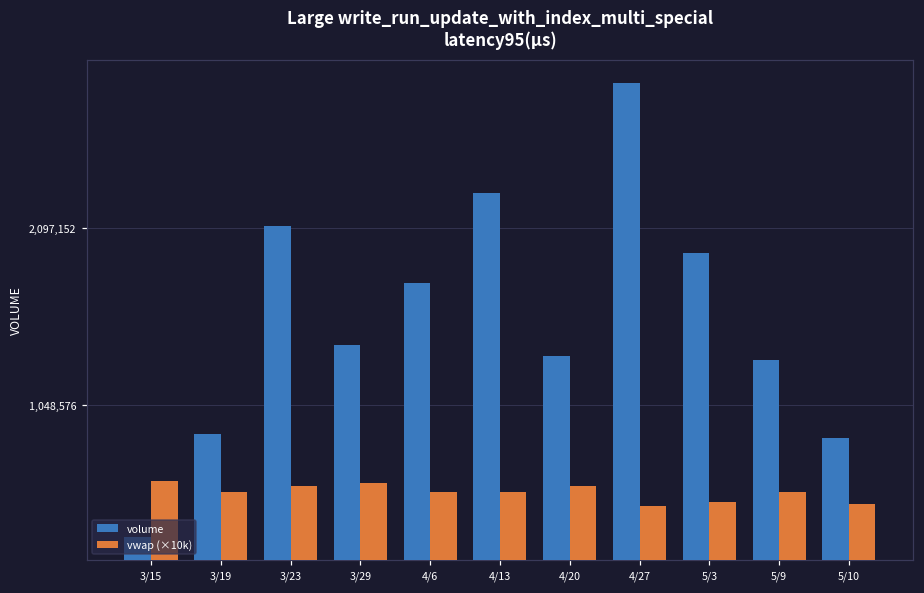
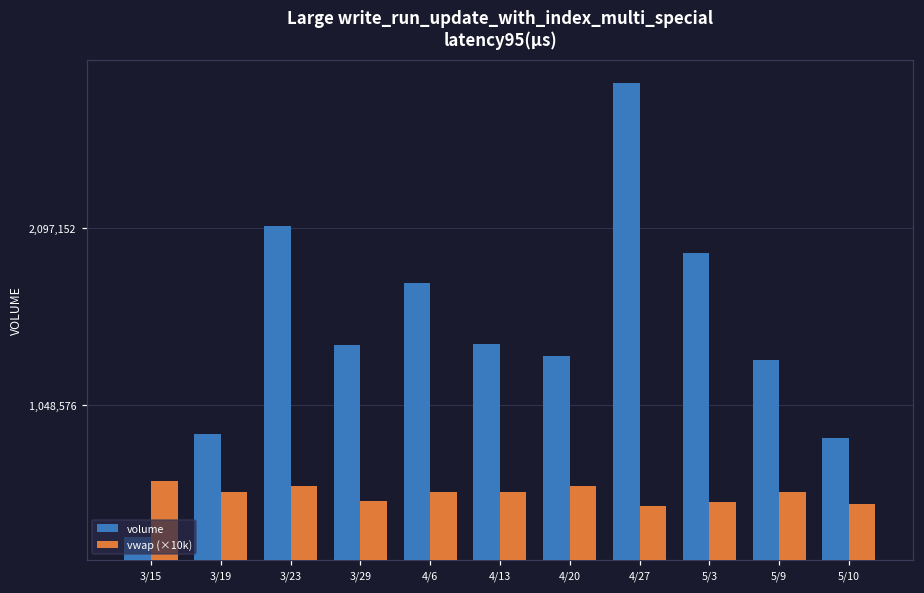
vwap (×10k), 3/29: 770,000 -> 720,000
volume, 4/13: 2,400,000 -> 1,330,000
